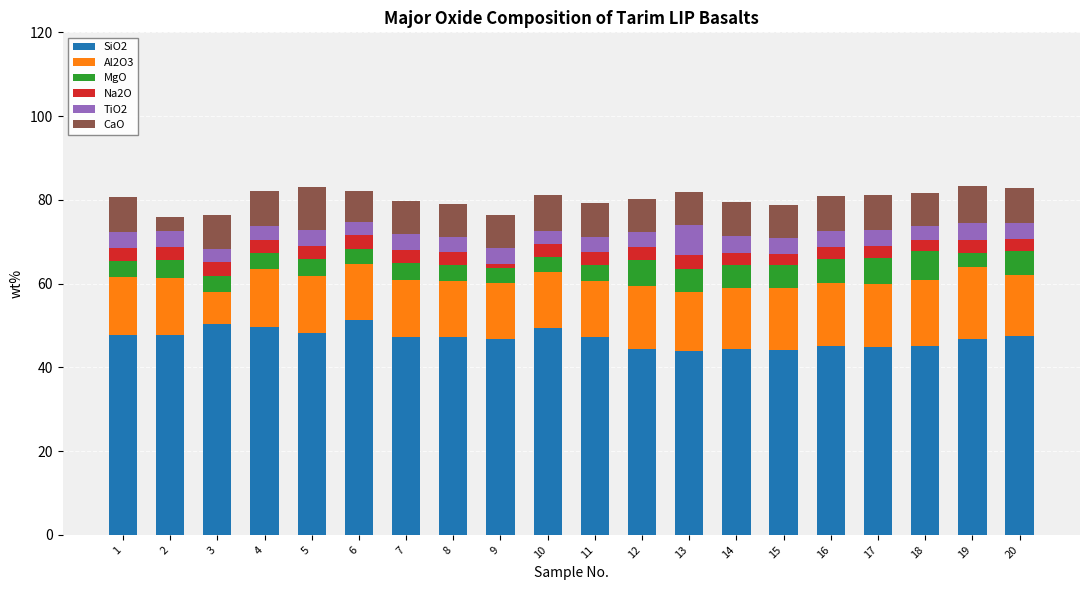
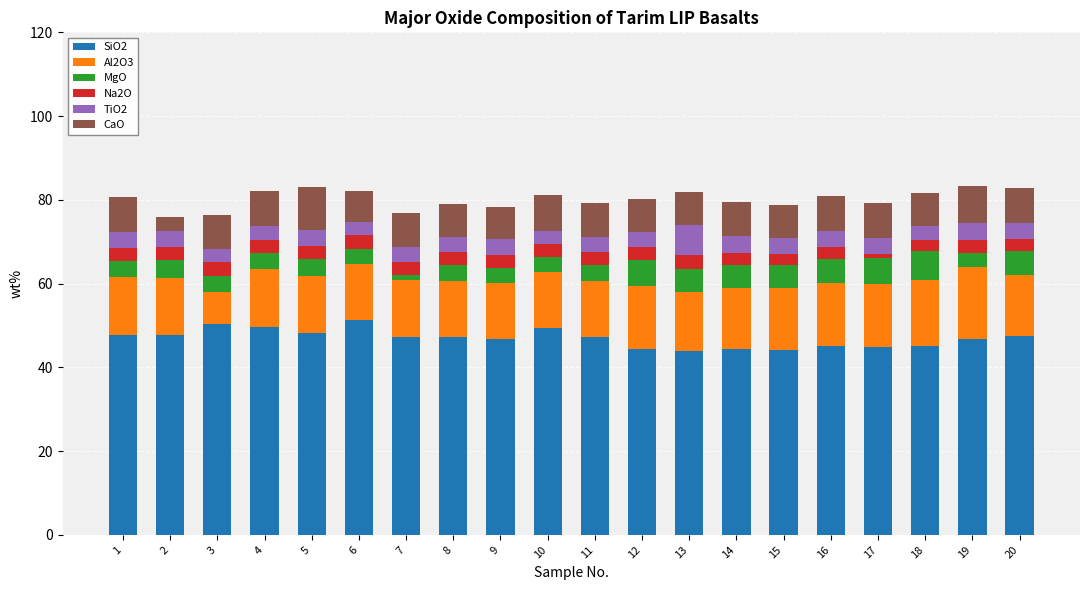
MgO, 7: 4 -> 1
Na2O, 9: 1 -> 3
Na2O, 17: 3 -> 1
